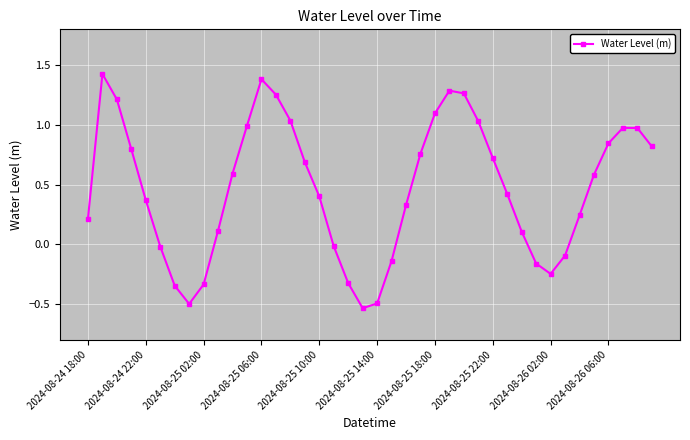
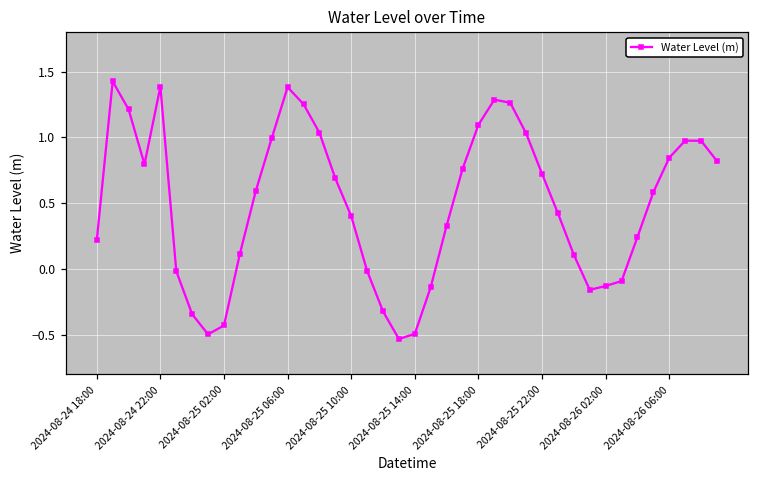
2024-08-24 22:00: 0.37 -> 1.39
2024-08-25 02:00: -0.33 -> -0.43
2024-08-26 02:00: -0.25 -> -0.13
